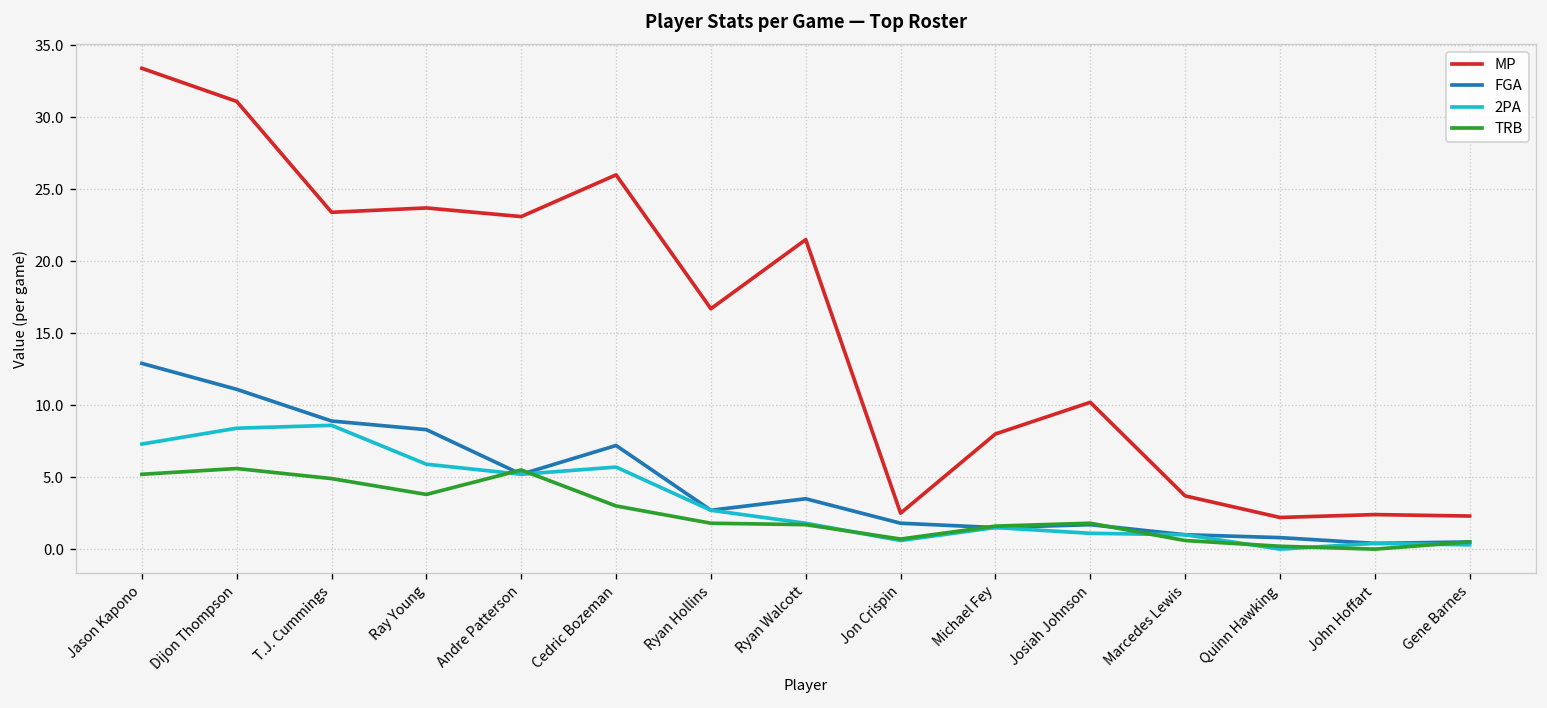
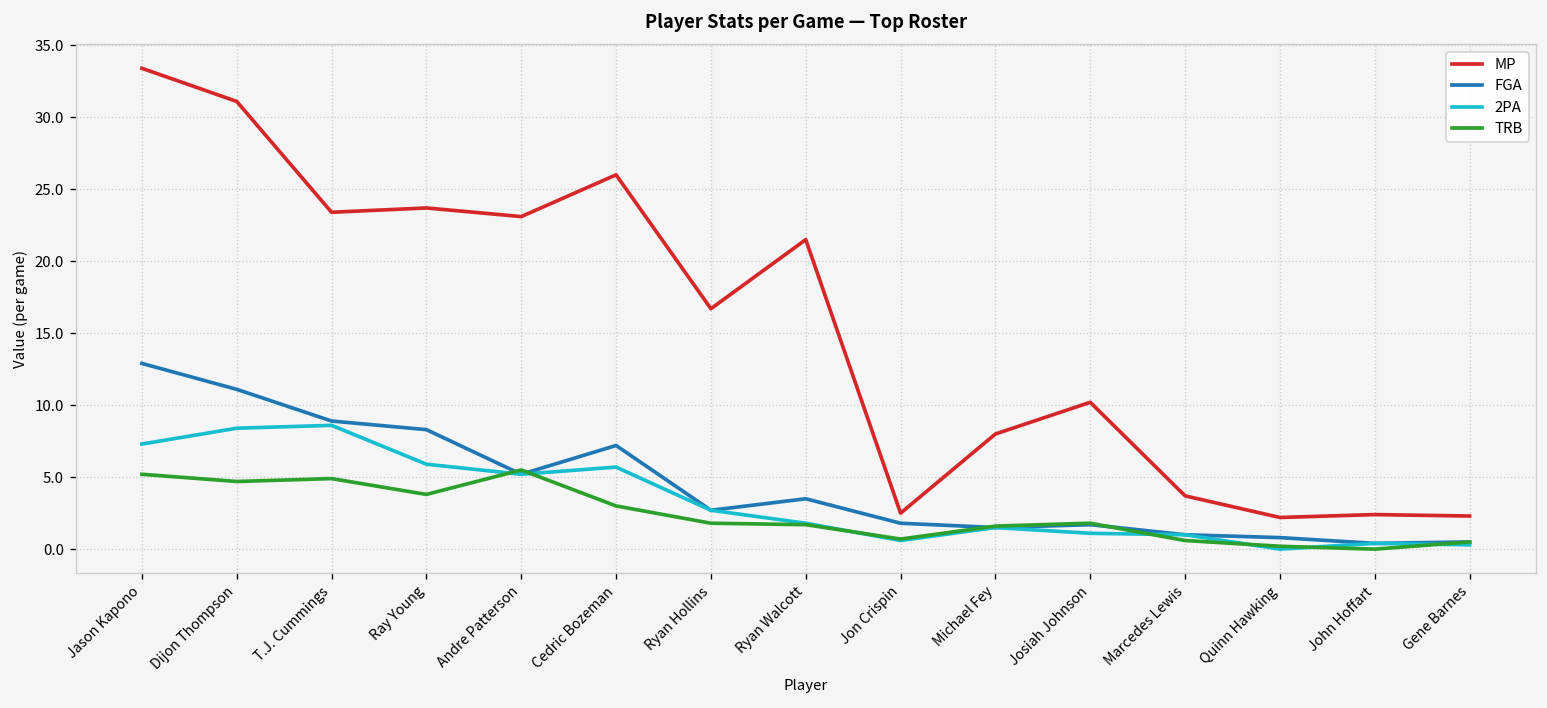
TRB, Dijon Thompson: 5.6 -> 4.7
